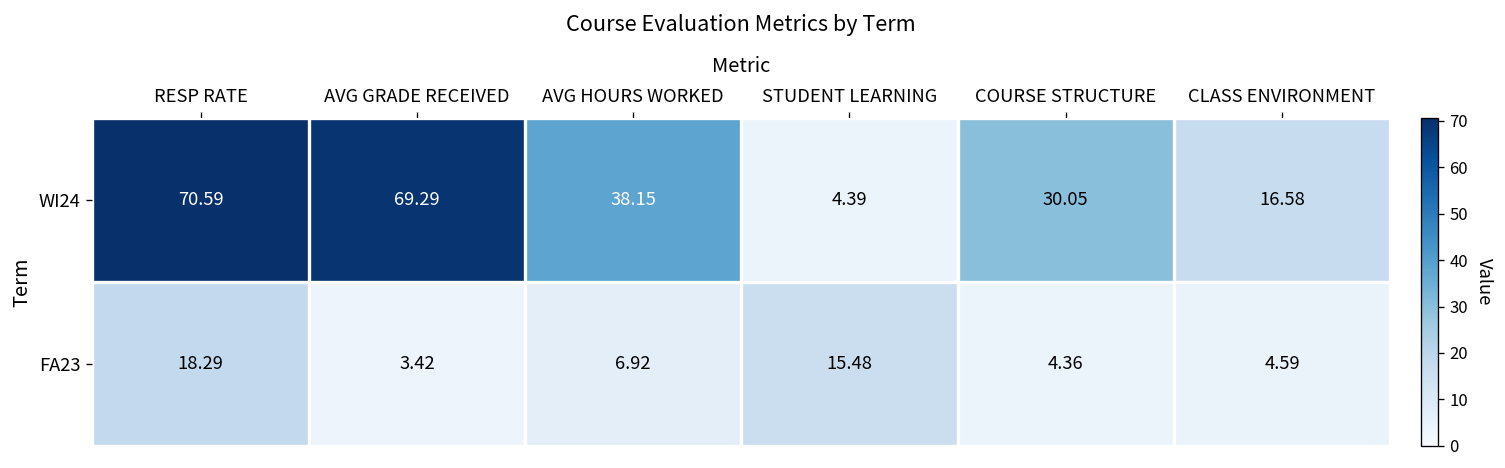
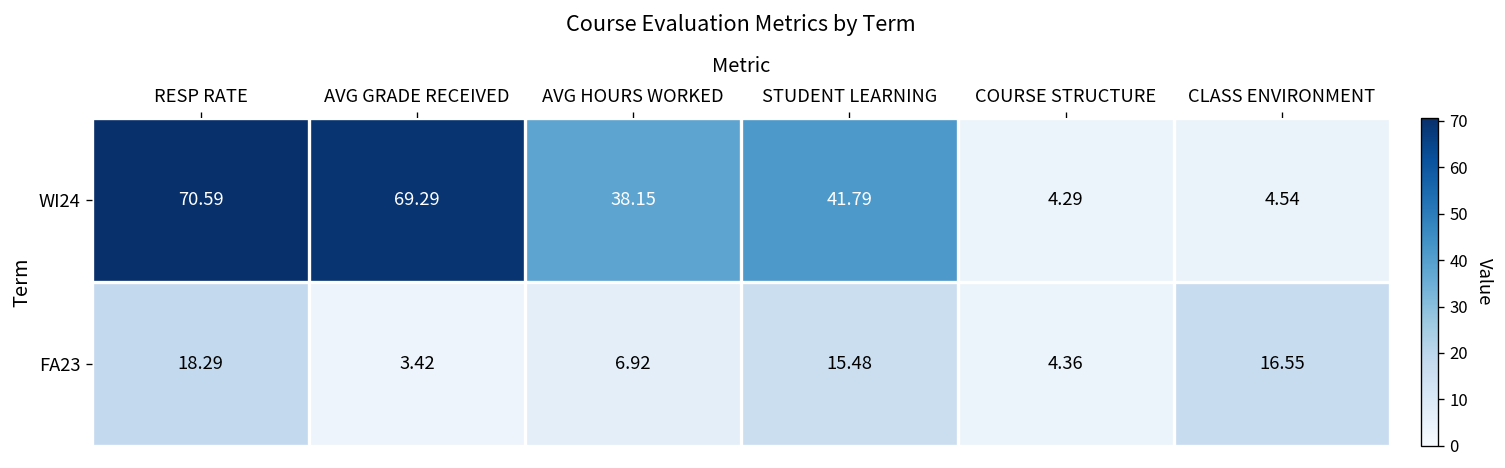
WI24, STUDENT LEARNING: 4.39 -> 41.79
WI24, COURSE STRUCTURE: 30.05 -> 4.29
WI24, CLASS ENVIRONMENT: 16.58 -> 4.54
FA23, CLASS ENVIRONMENT: 4.59 -> 16.55
